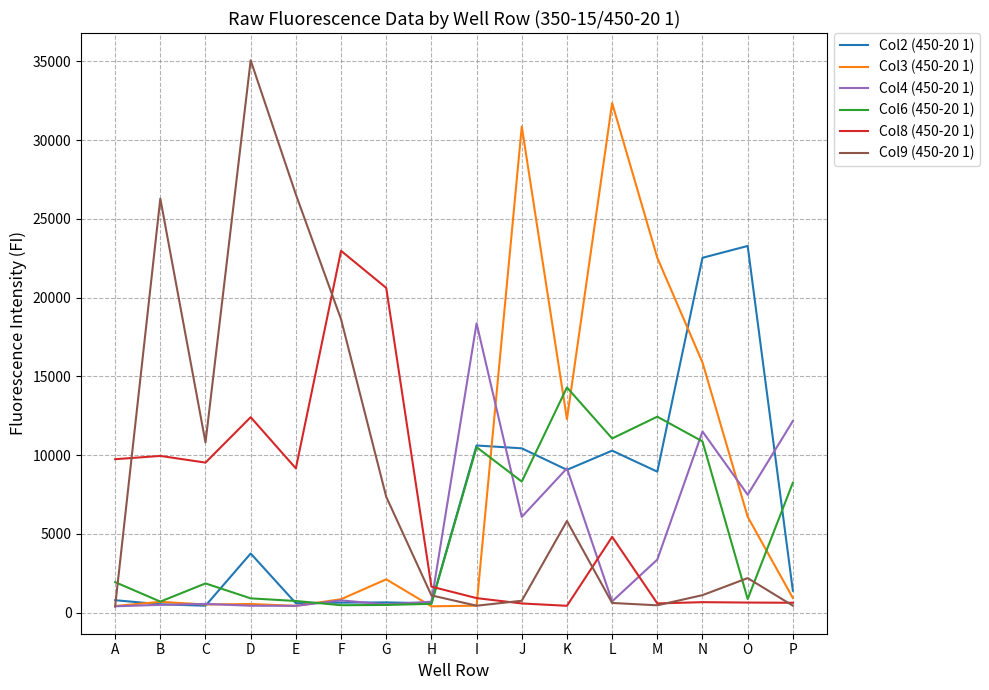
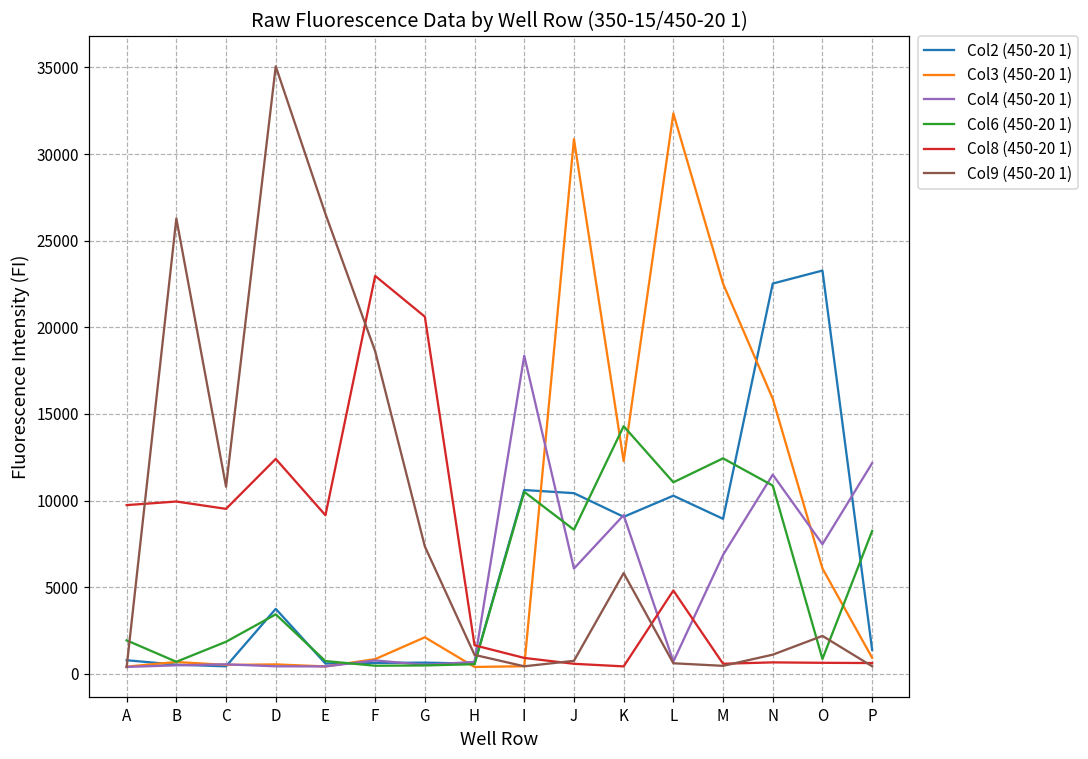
Col6 (450-20 1), D: 900 -> 3400
Col4 (450-20 1), M: 3400 -> 6900
